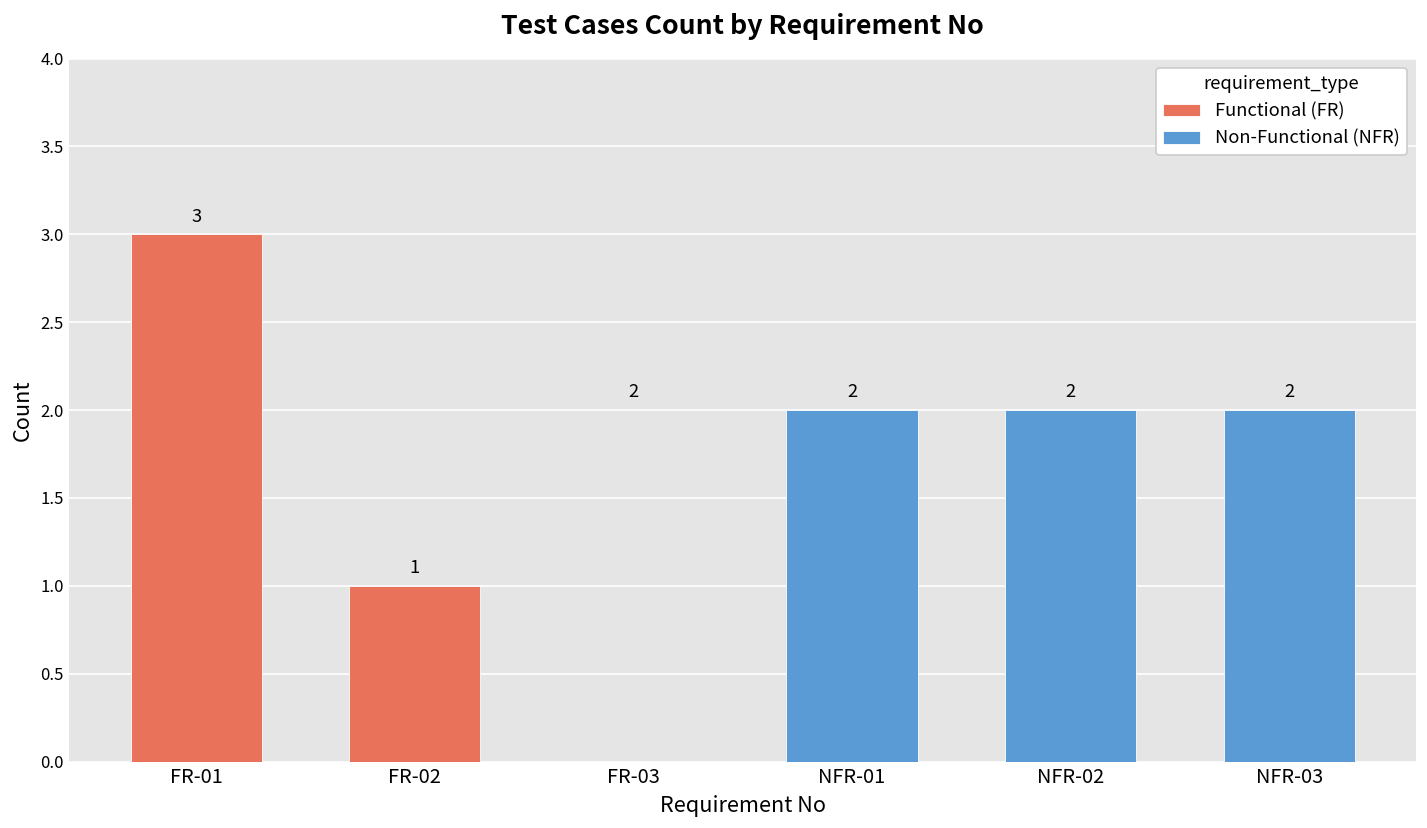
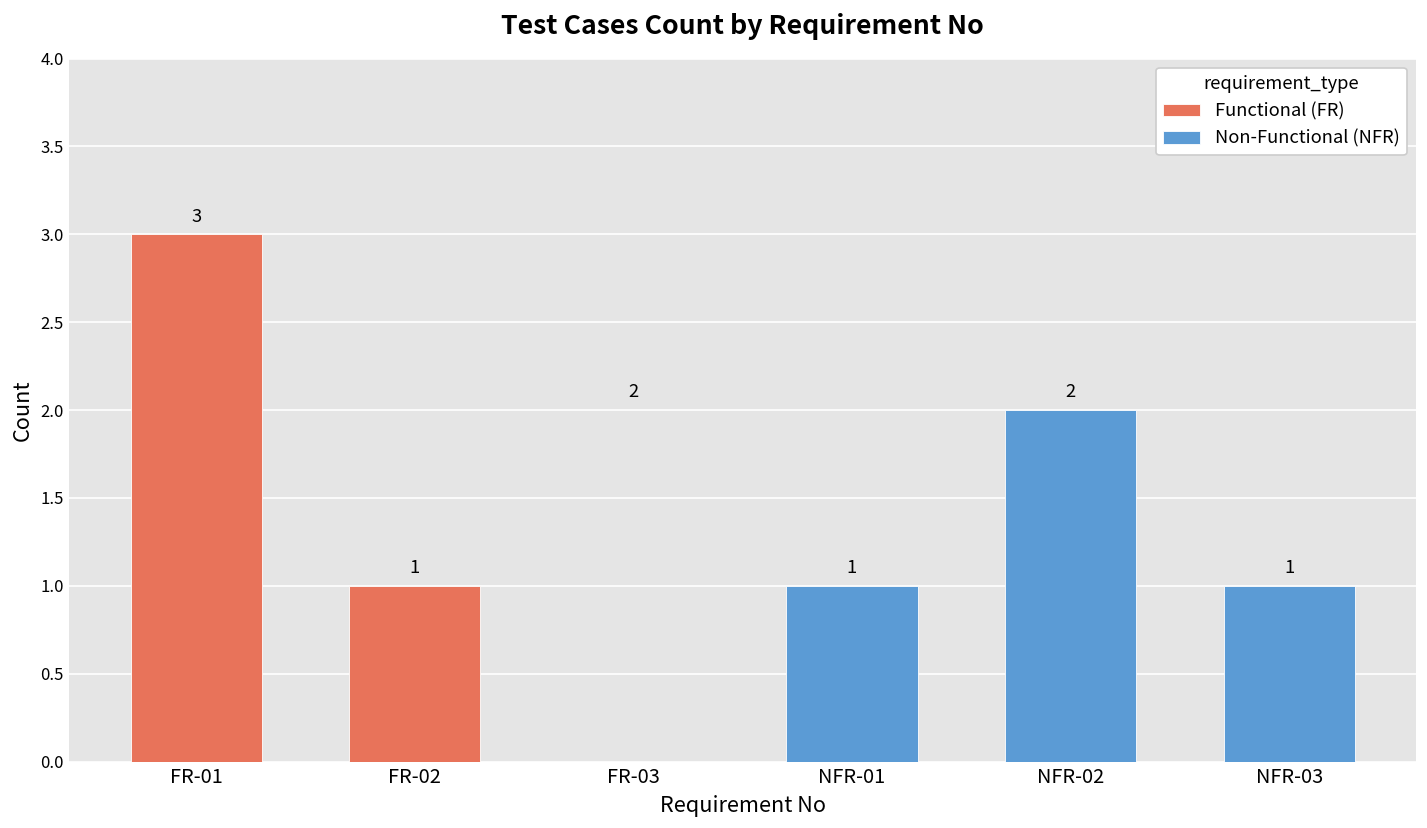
Non-Functional (NFR), NFR-01: 2 -> 1
Non-Functional (NFR), NFR-03: 2 -> 1
